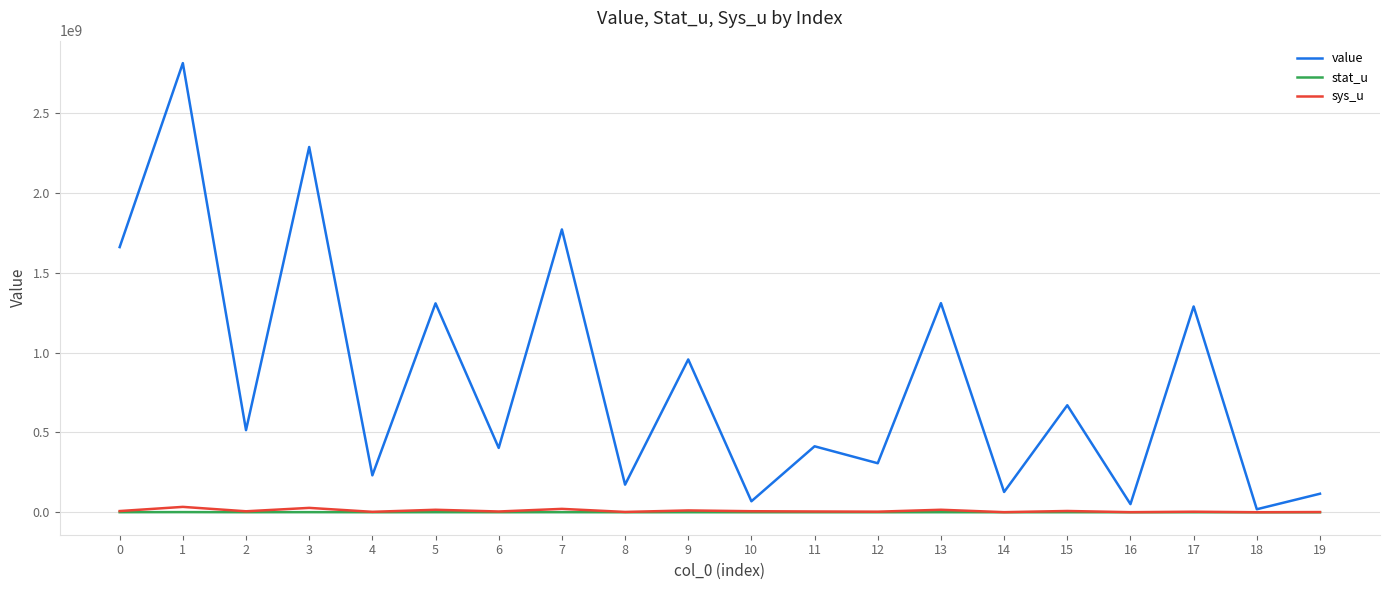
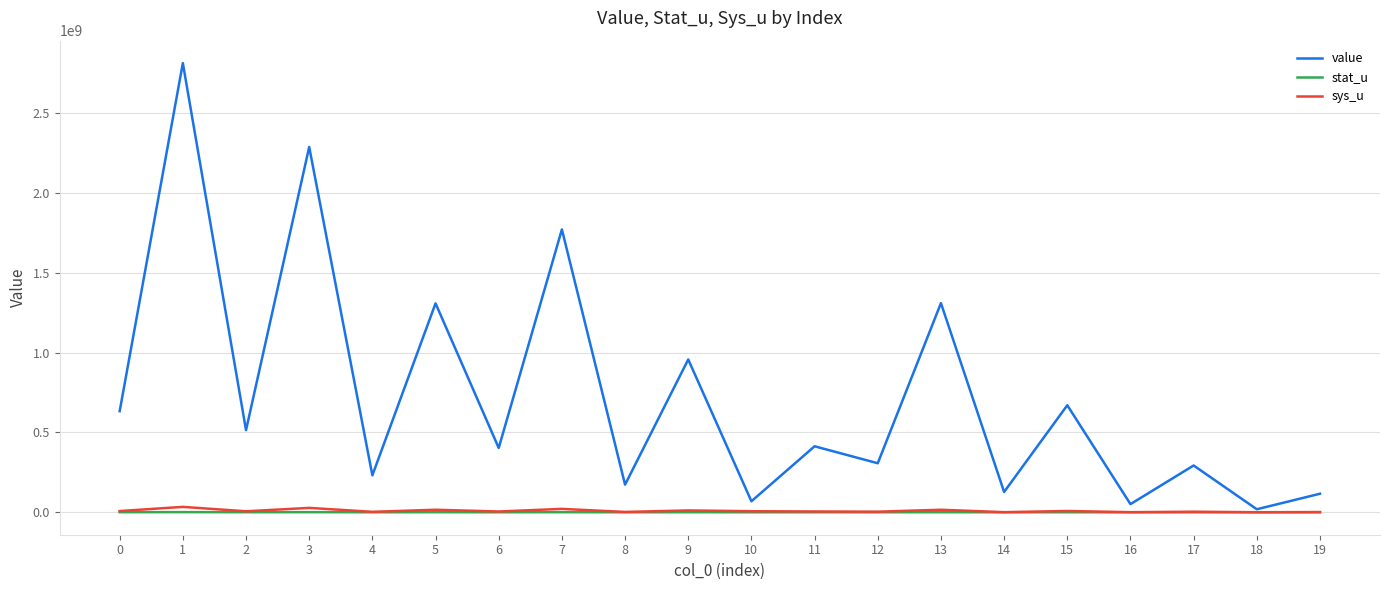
value, 0: 1660000000 -> 630000000
value, 17: 1290000000 -> 290000000
